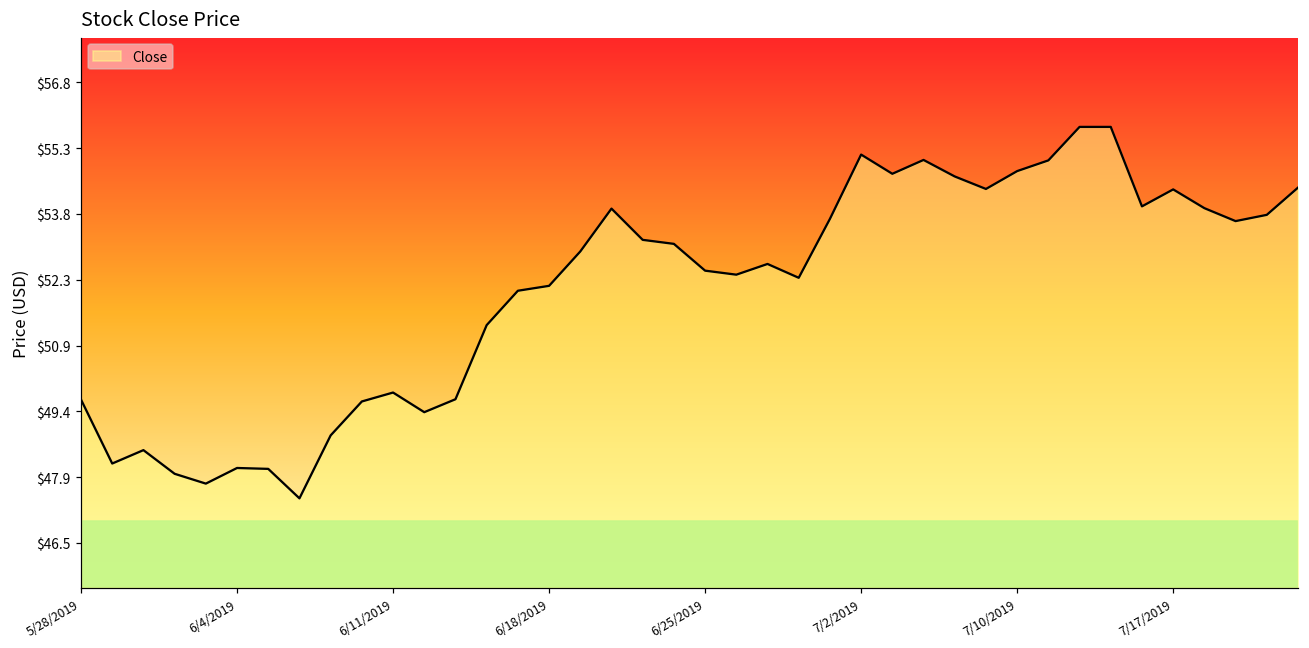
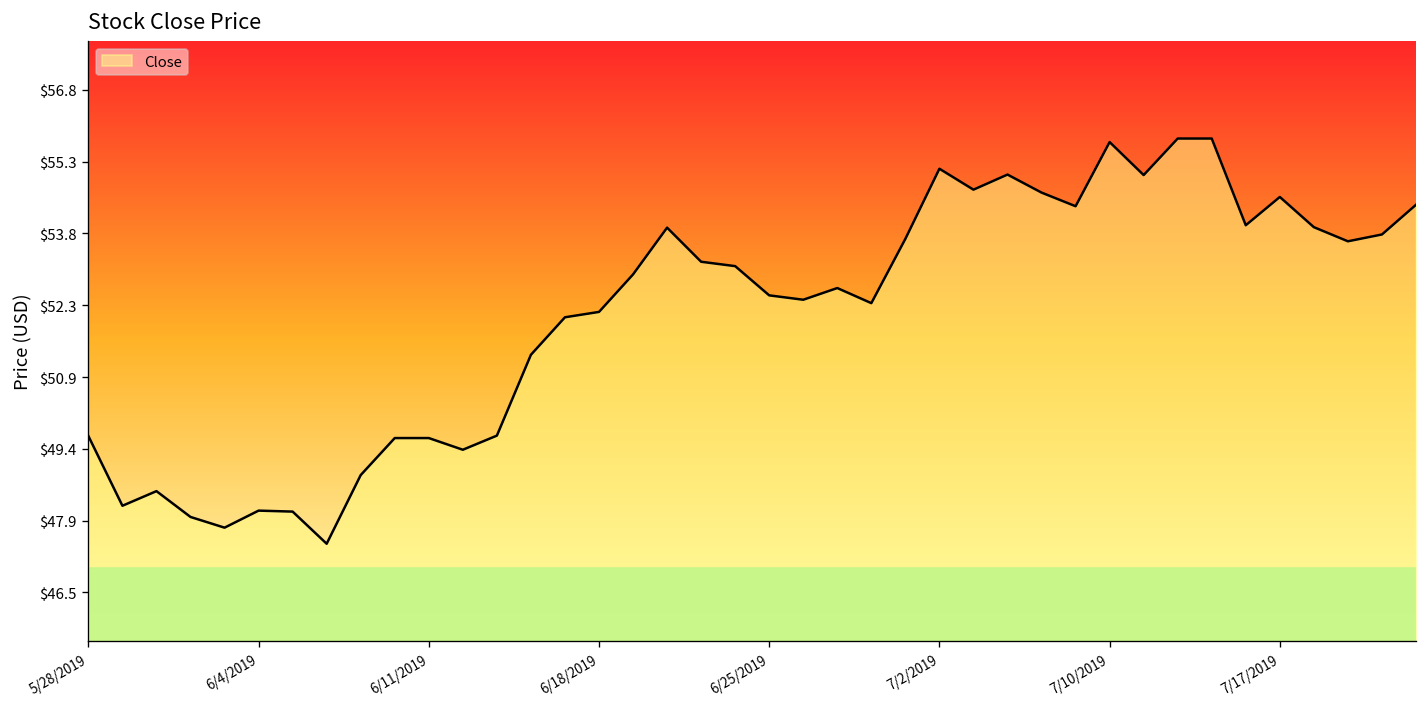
6/11/2019: $49.8 -> $49.6
7/10/2019: $54.8 -> $55.7
7/17/2019: $54.4 -> $54.6
